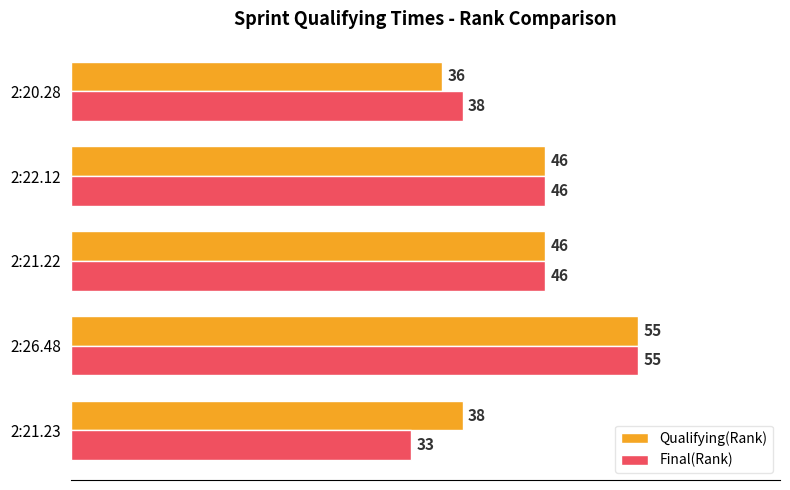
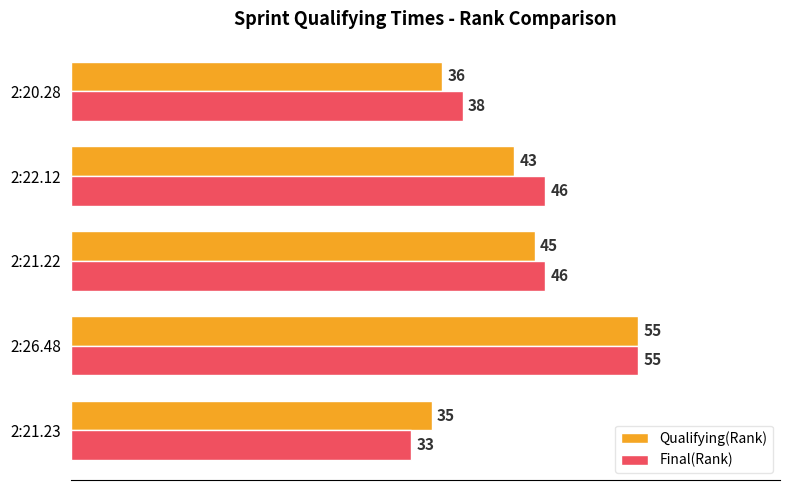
Qualifying(Rank), 2:22.12: 46 -> 43
Qualifying(Rank), 2:21.22: 46 -> 45
Qualifying(Rank), 2:21.23: 38 -> 35
